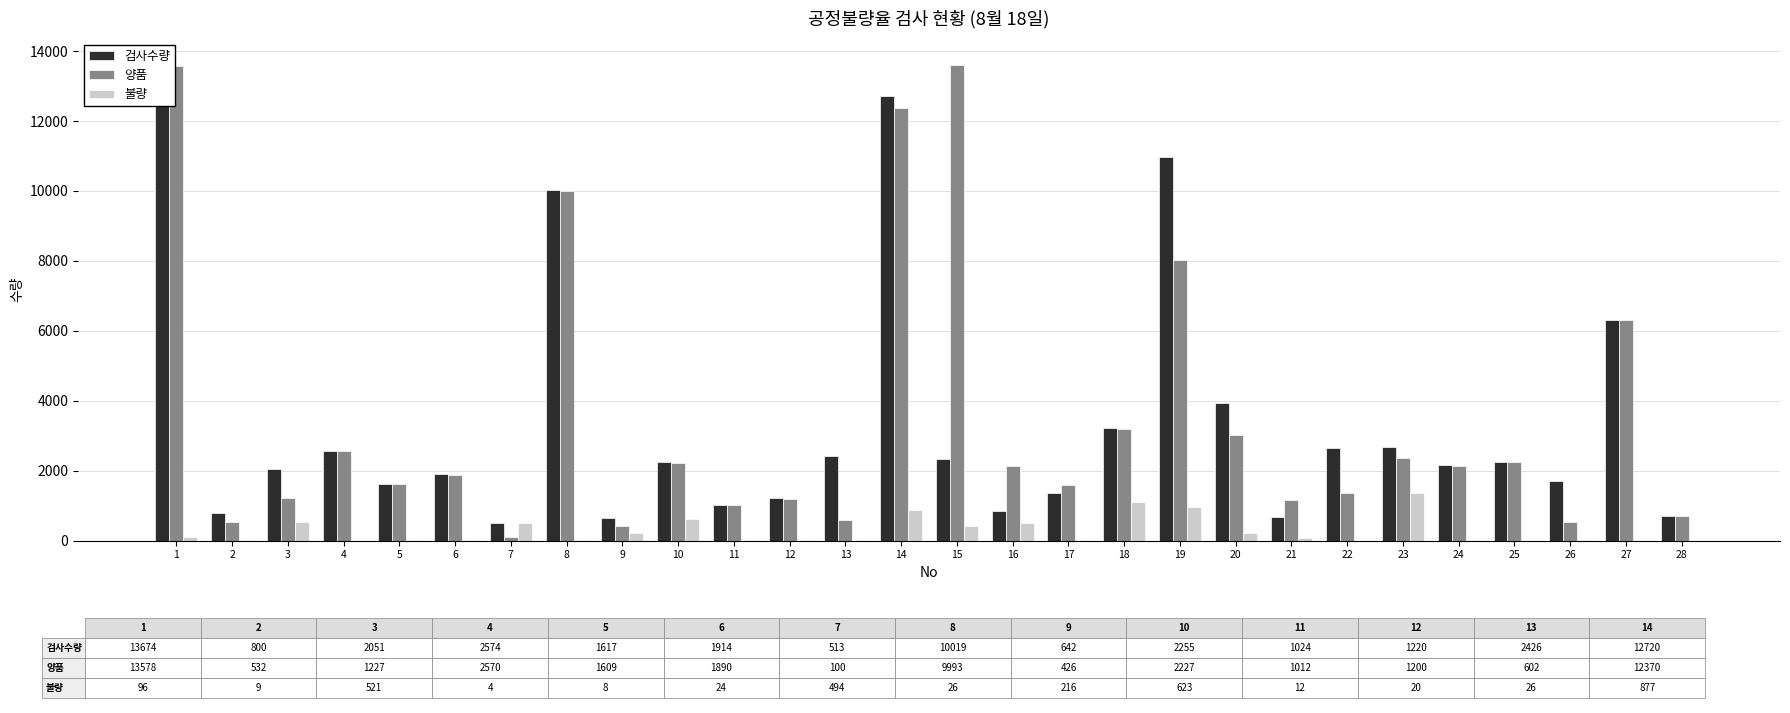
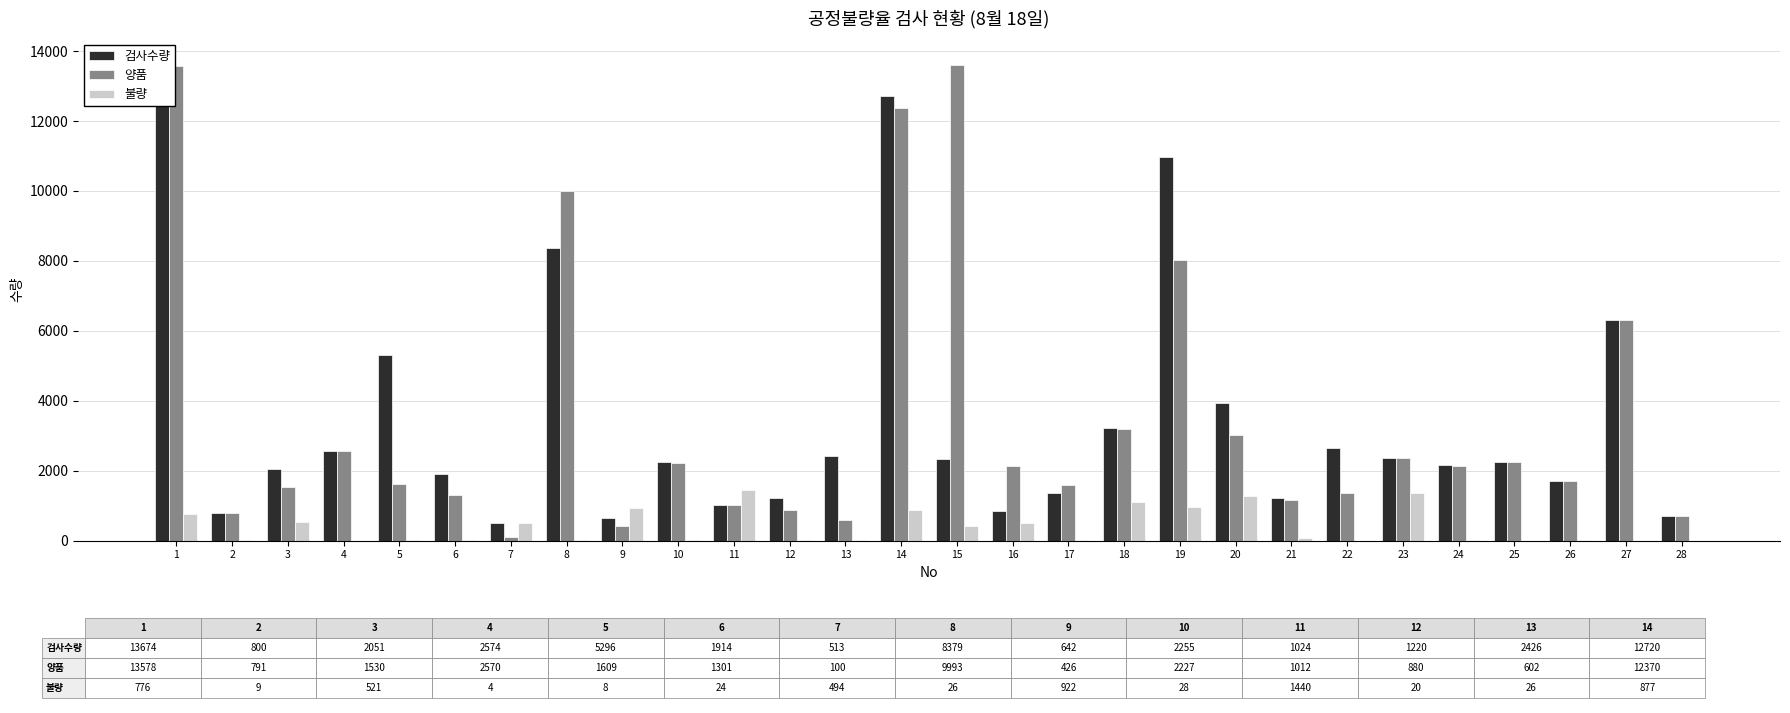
불량, 1: 96 -> 776
양품, 2: 532 -> 791
양품, 3: 1227 -> 1530
검사수량, 5: 1617 -> 5296
양품, 6: 1890 -> 1301
검사수량, 8: 10019 -> 8379
불량, 9: 216 -> 922
불량, 10: 623 -> 28
불량, 11: 12 -> 1440
양품, 12: 1200 -> 880
불량, 20: 200 -> 1300
검사수량, 21: 700 -> 1200
검사수량, 23: 2700 -> 2400
양품, 26: 500 -> 1700
